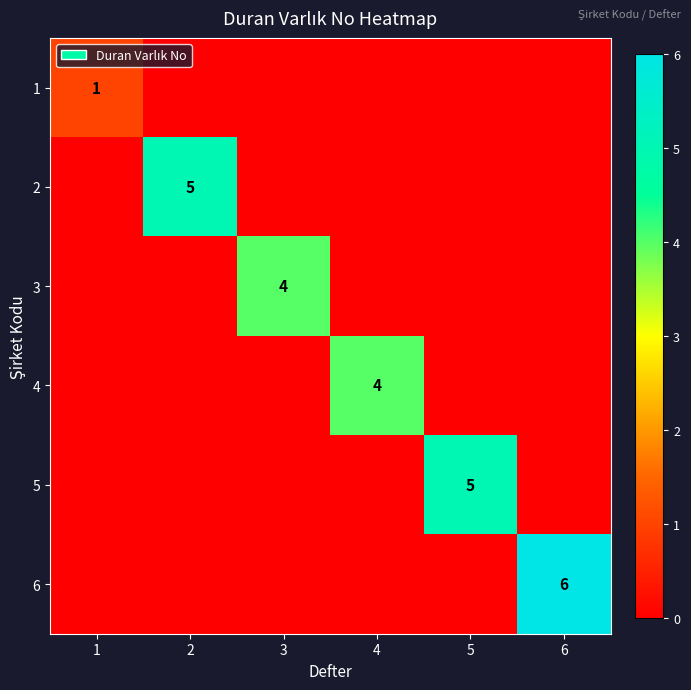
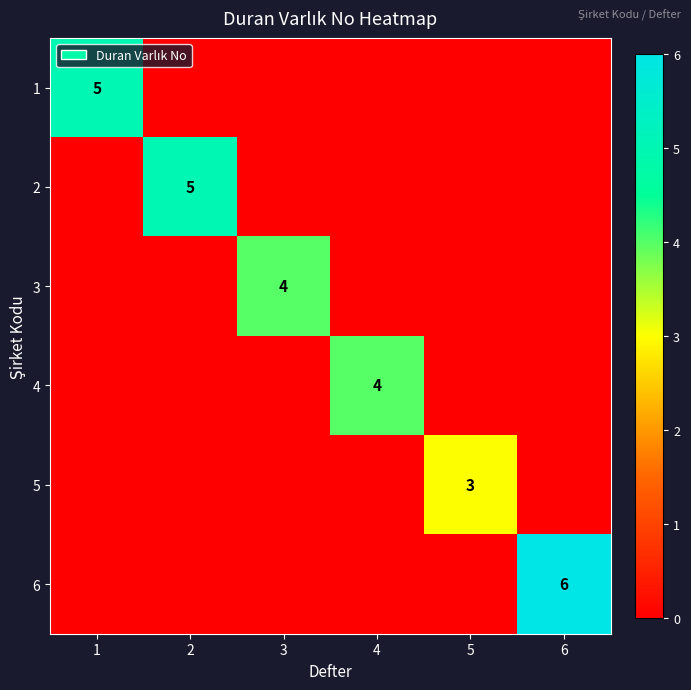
1, 1: 1 -> 5
5, 5: 5 -> 3
